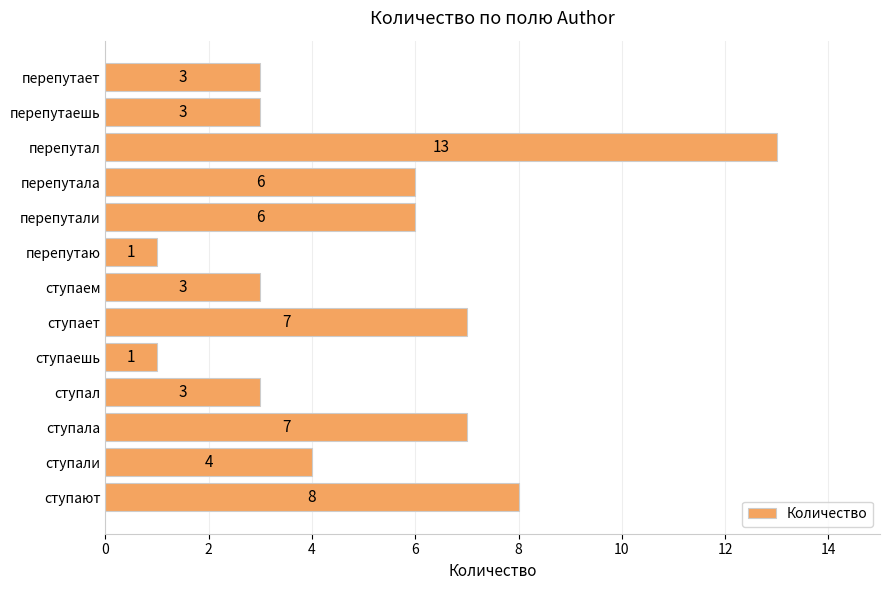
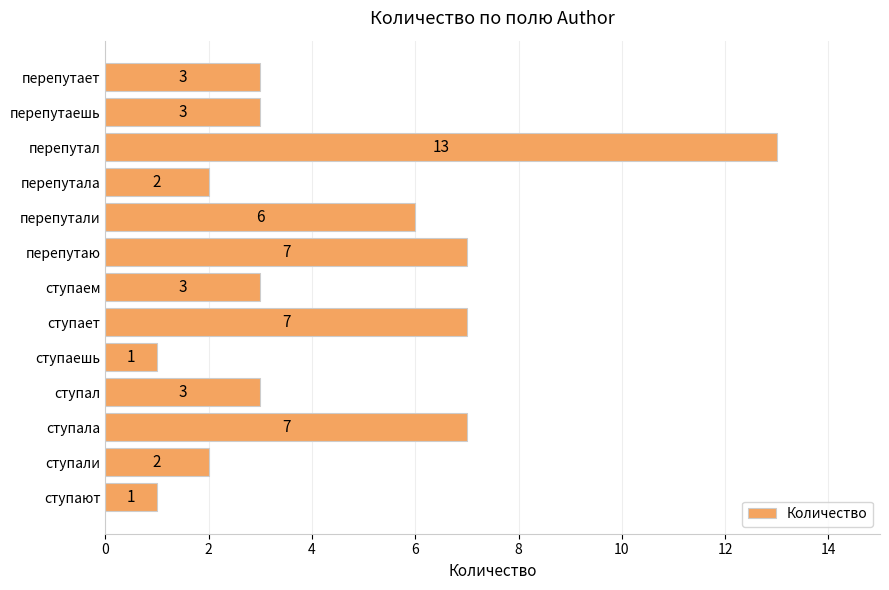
перепутала: 6 -> 2
перепутаю: 1 -> 7
ступали: 4 -> 2
ступают: 8 -> 1
